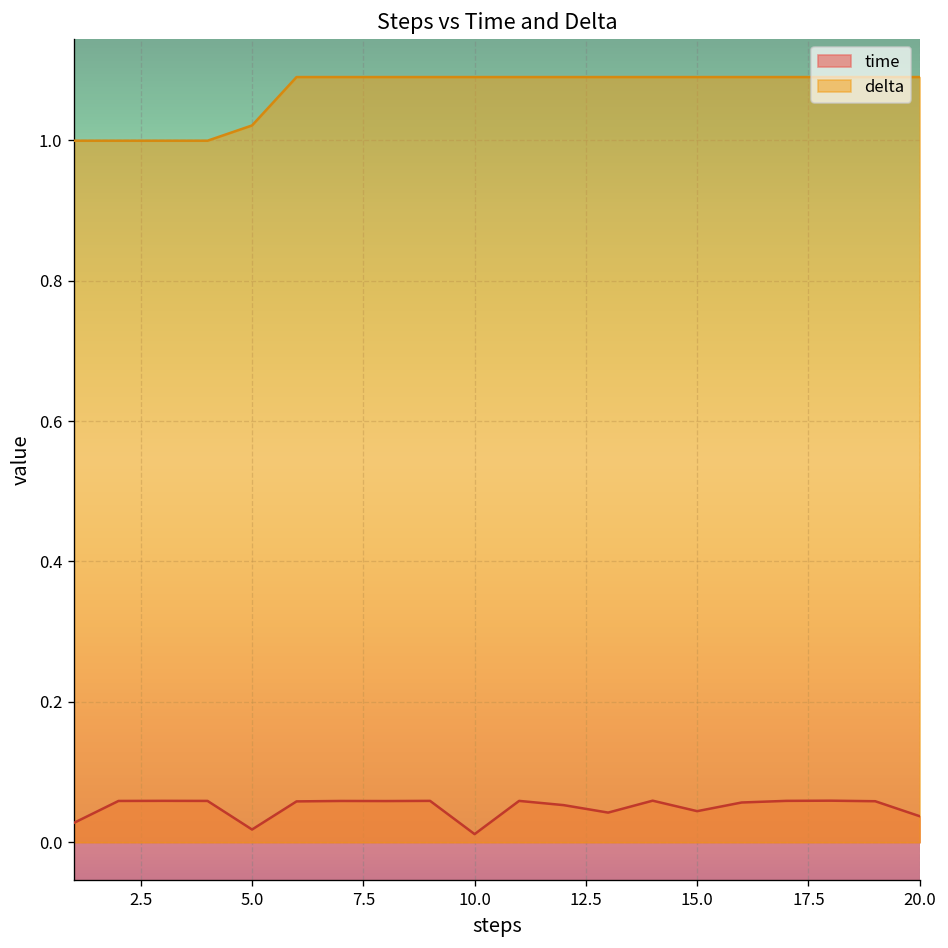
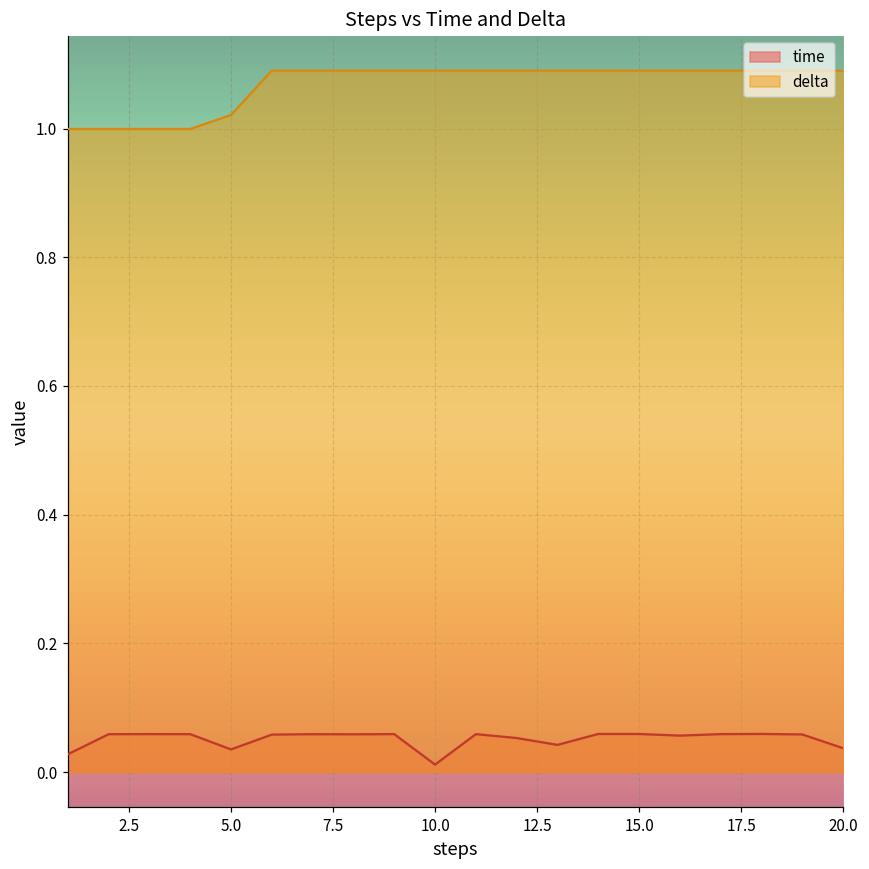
time, 5.0: 0.02 -> 0.04
time, 15.0: 0.04 -> 0.06
